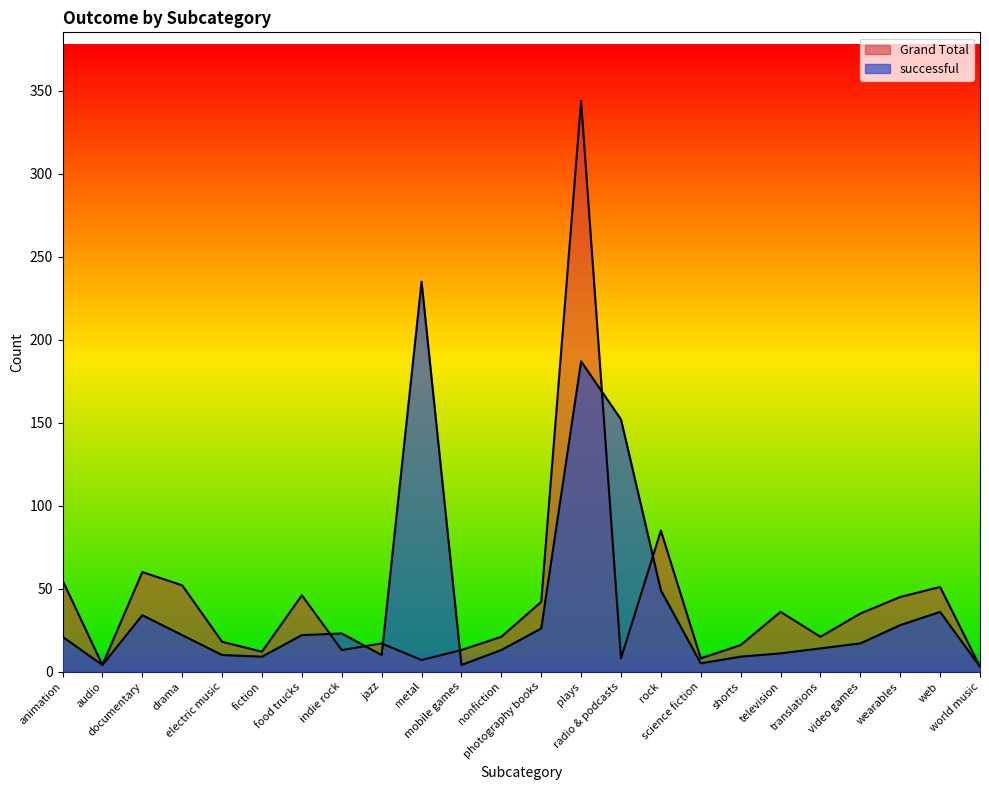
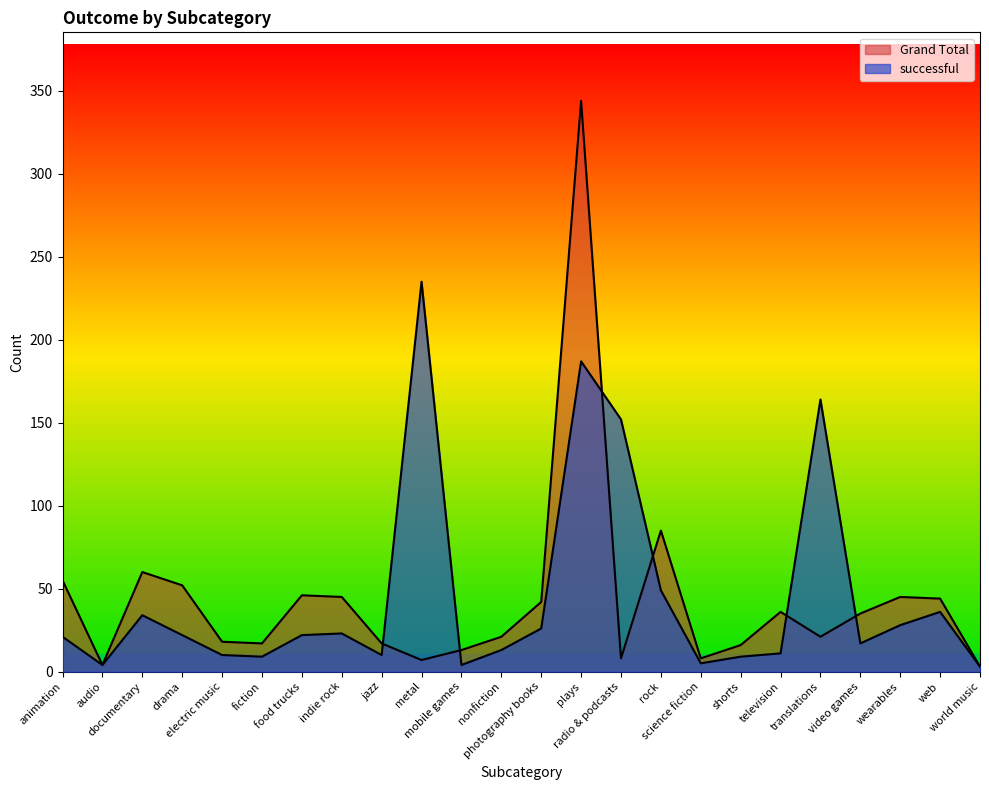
Grand Total, fiction: 12 -> 17
Grand Total, indie rock: 13 -> 45
successful, translations: 14 -> 164
Grand Total, web: 51 -> 44
